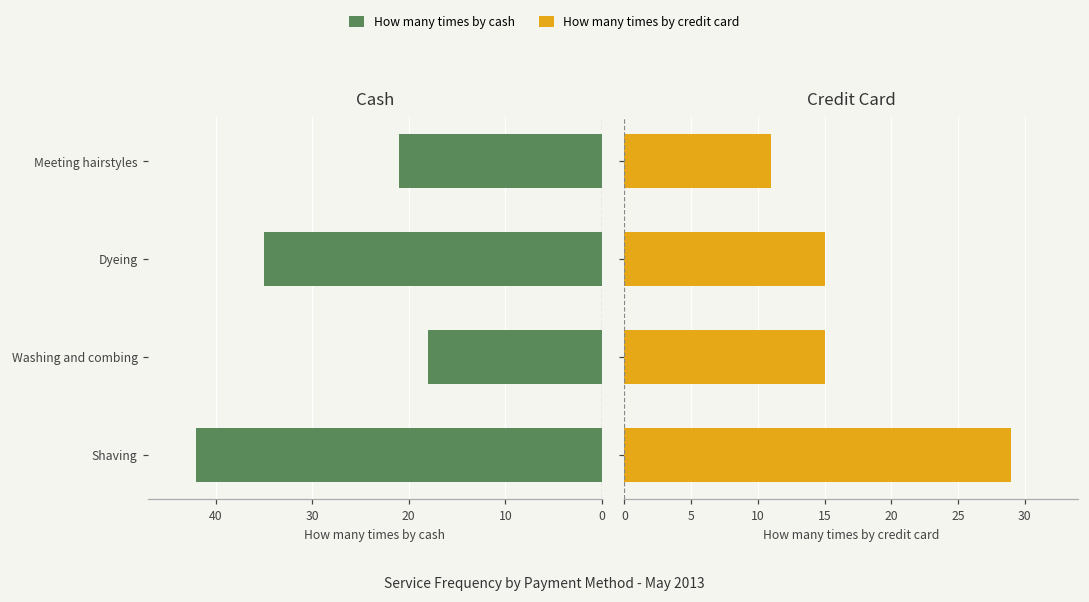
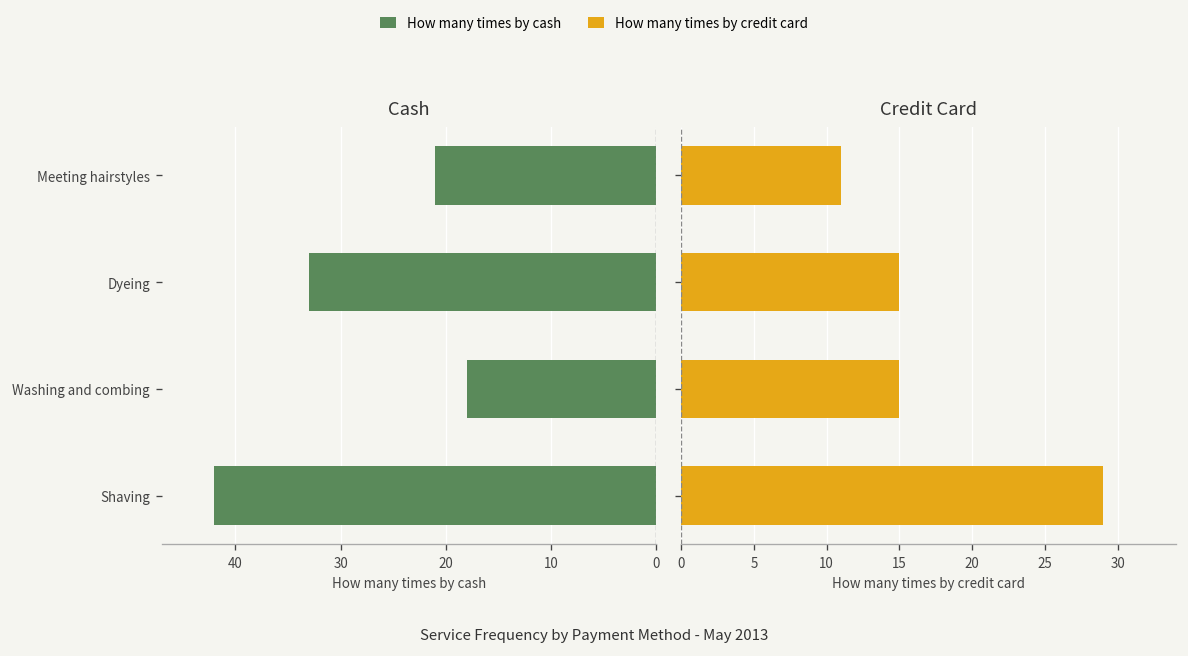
Cash, Dyeing: 35 -> 33
